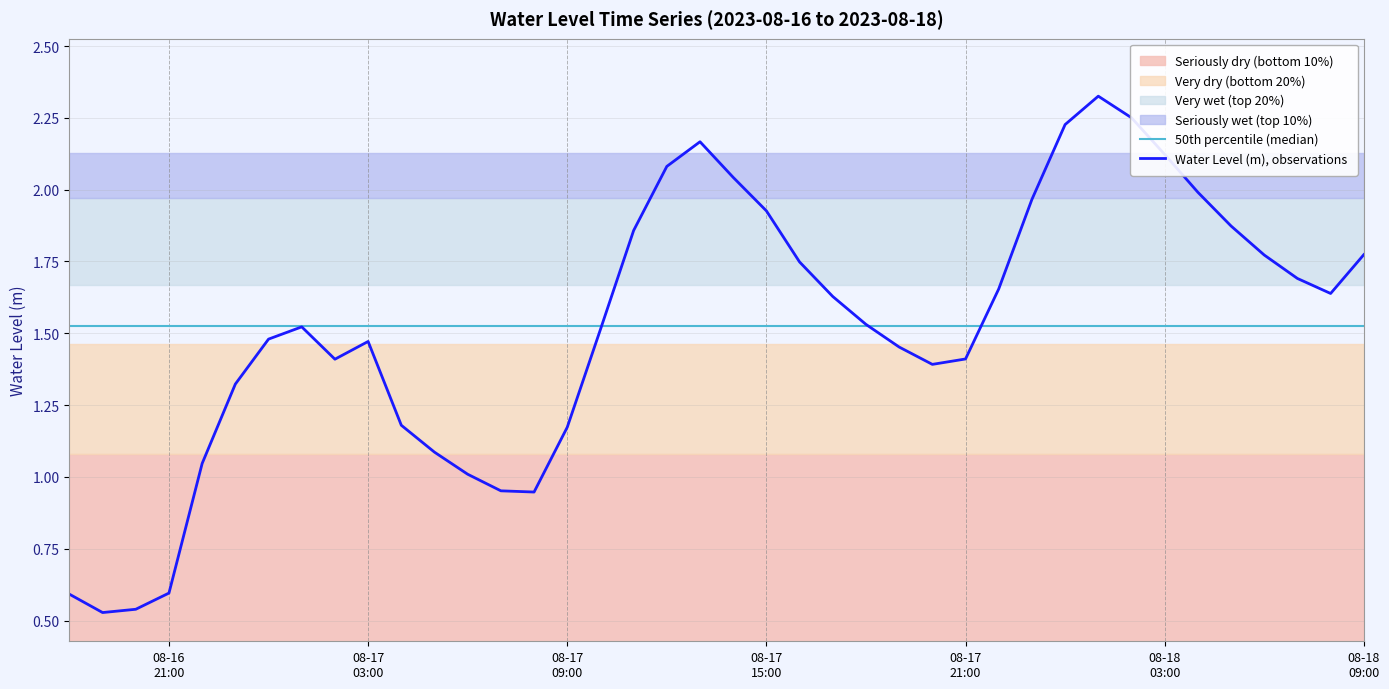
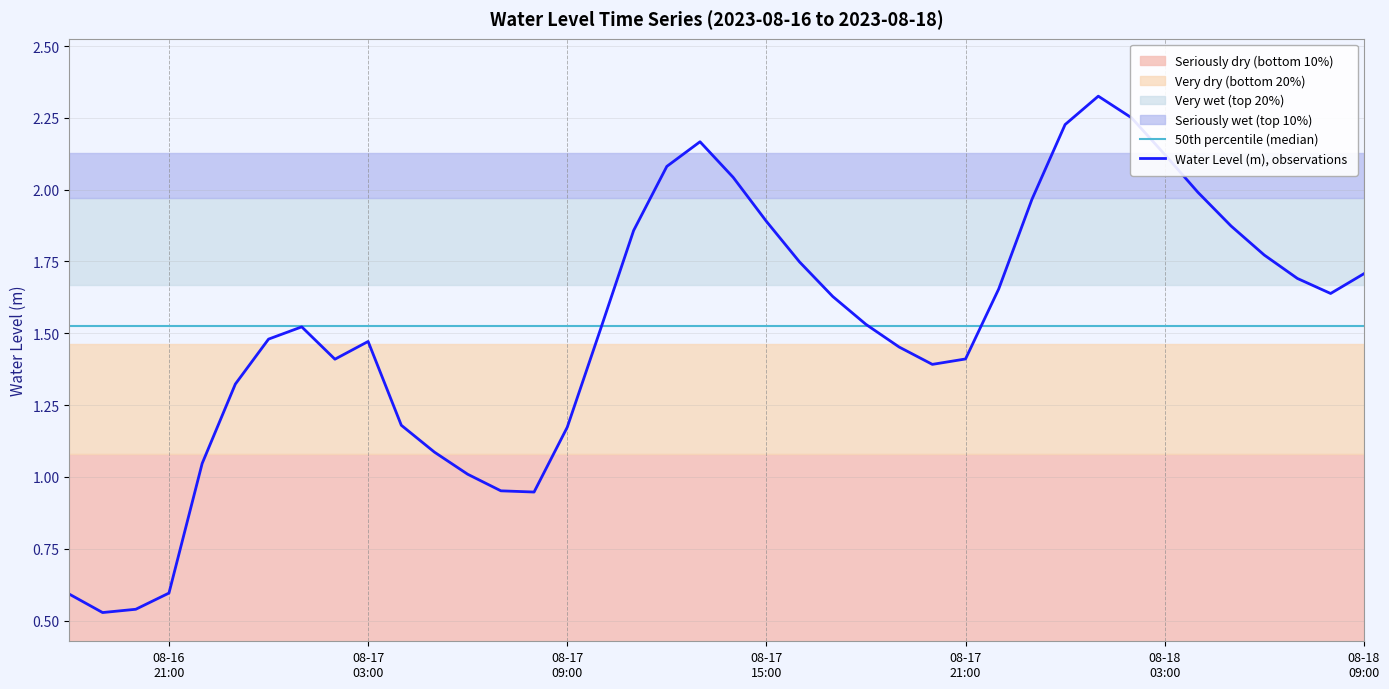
Water Level (m), observations, 08-17 15:00: 1.93 -> 1.89
Water Level (m), observations, 08-18 09:00: 1.77 -> 1.71
